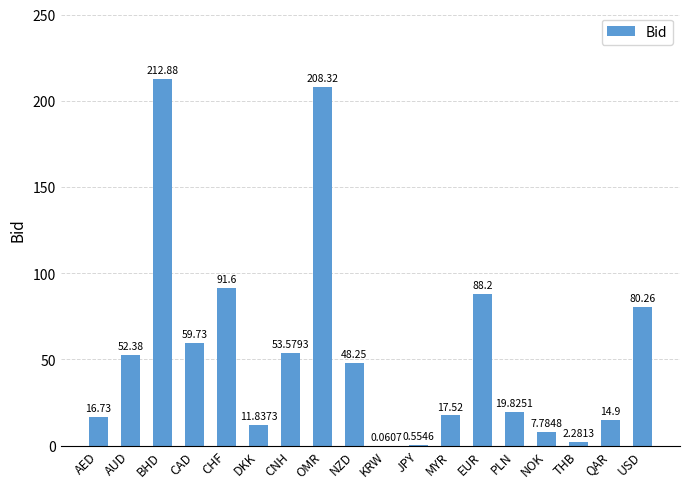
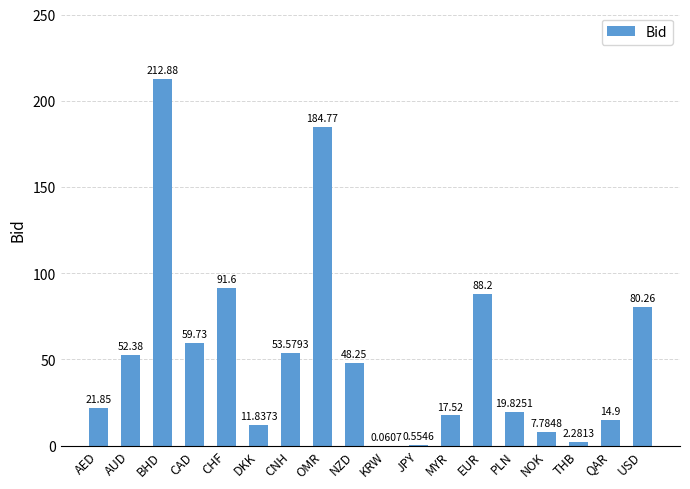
AED: 16.73 -> 21.85
OMR: 208.32 -> 184.77
